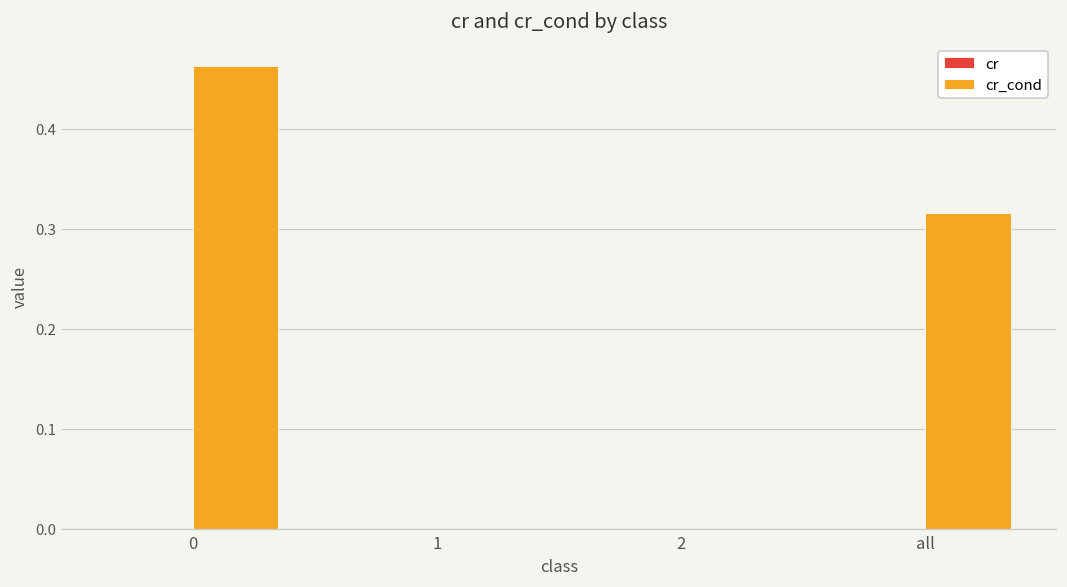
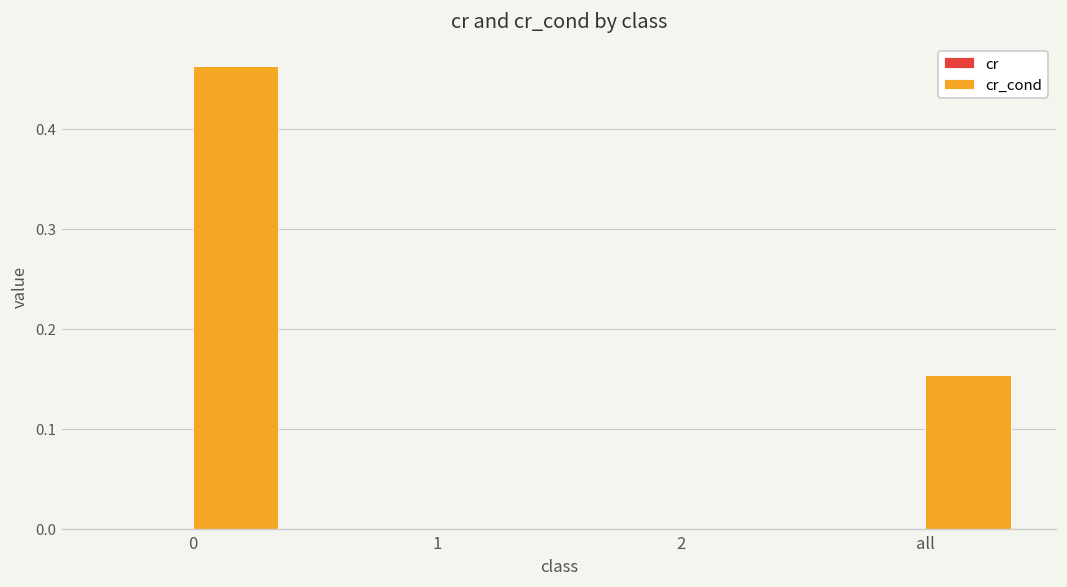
cr_cond, all: 0.32 -> 0.15
